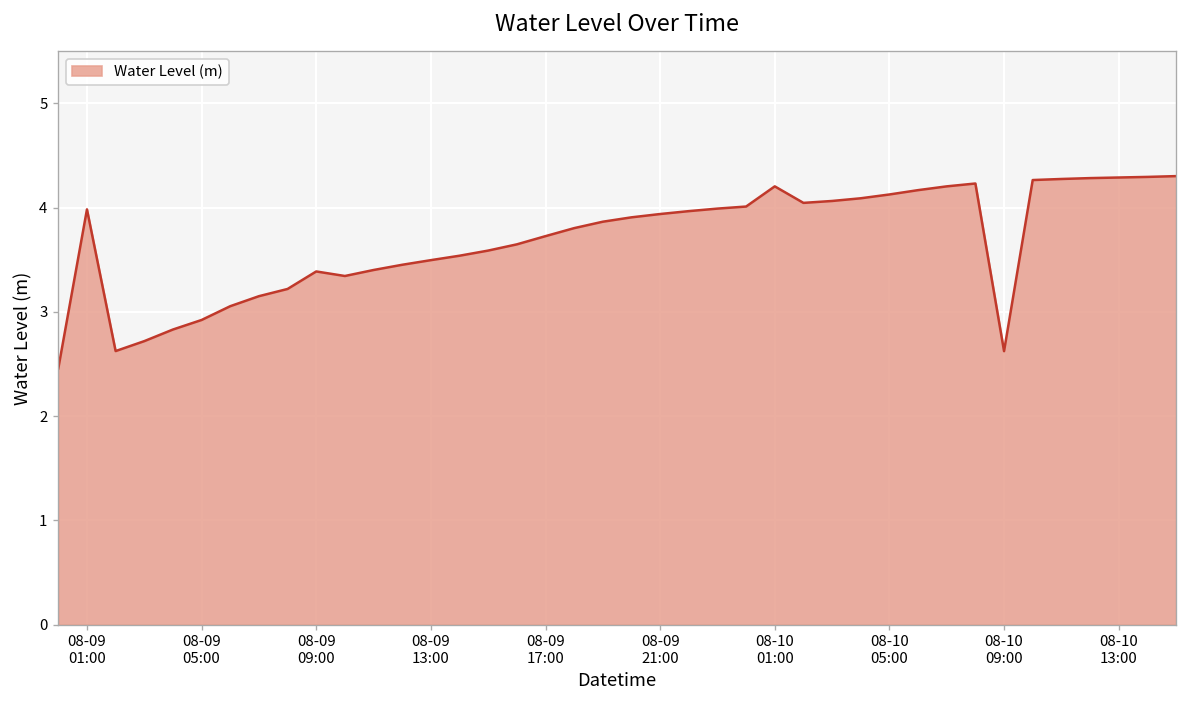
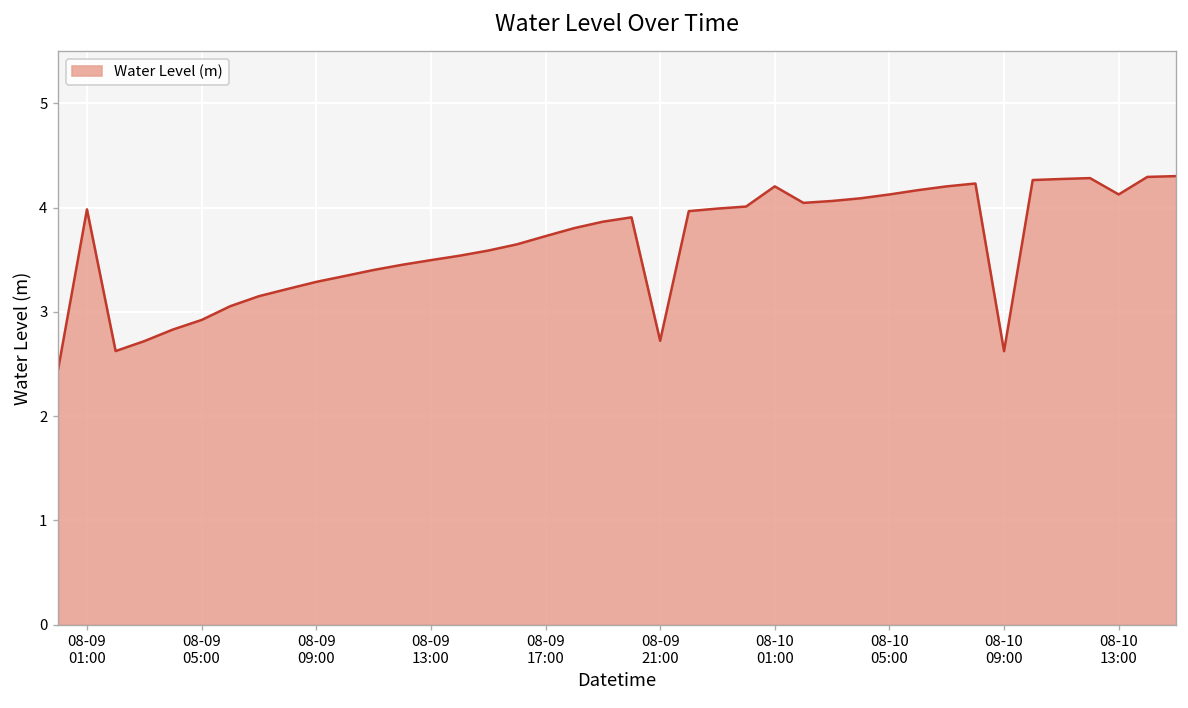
08-09 09:00: 3.4 -> 3.3
08-09 21:00: 3.9 -> 2.7
08-10 13:00: 4.3 -> 4.1
